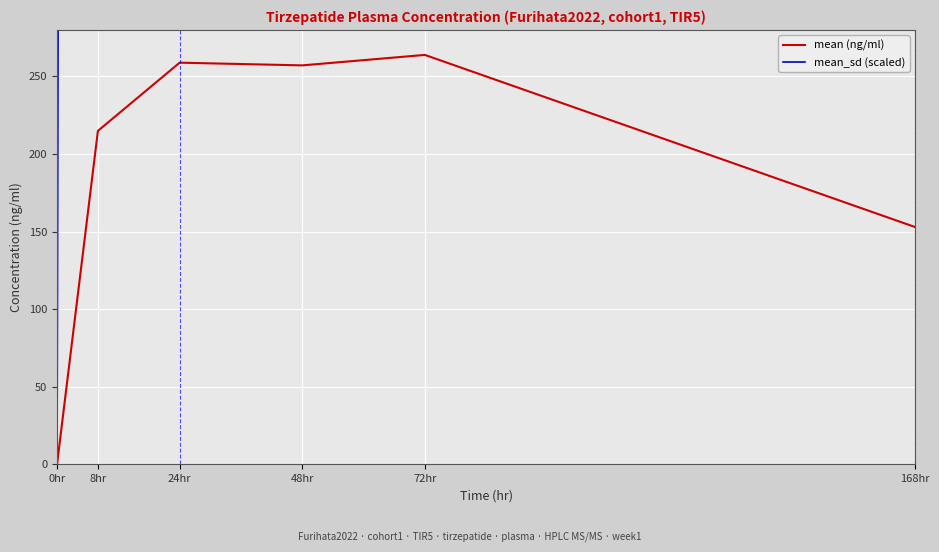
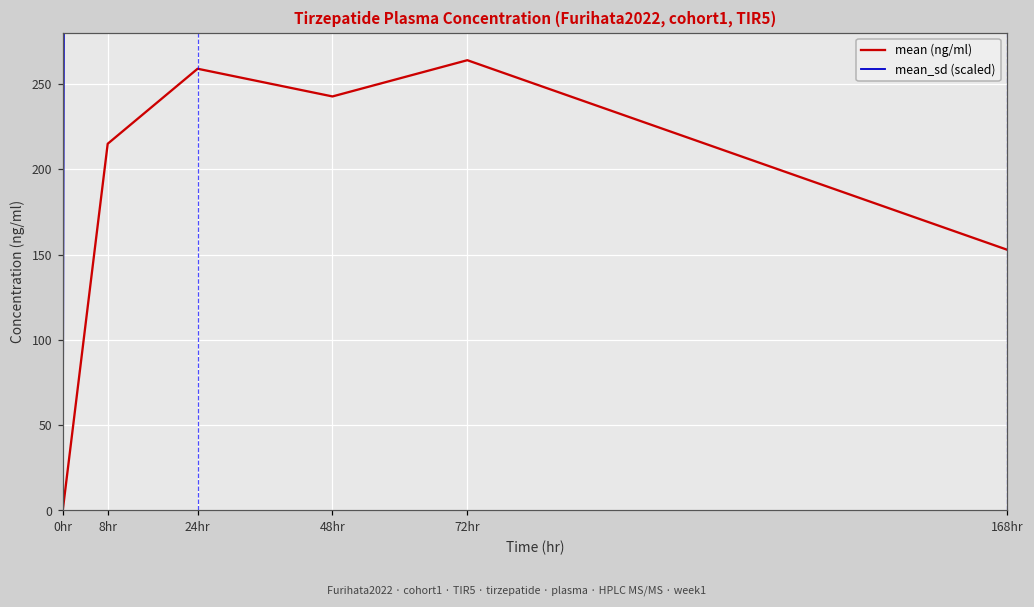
mean (ng/ml), 48hr: 257 -> 243
